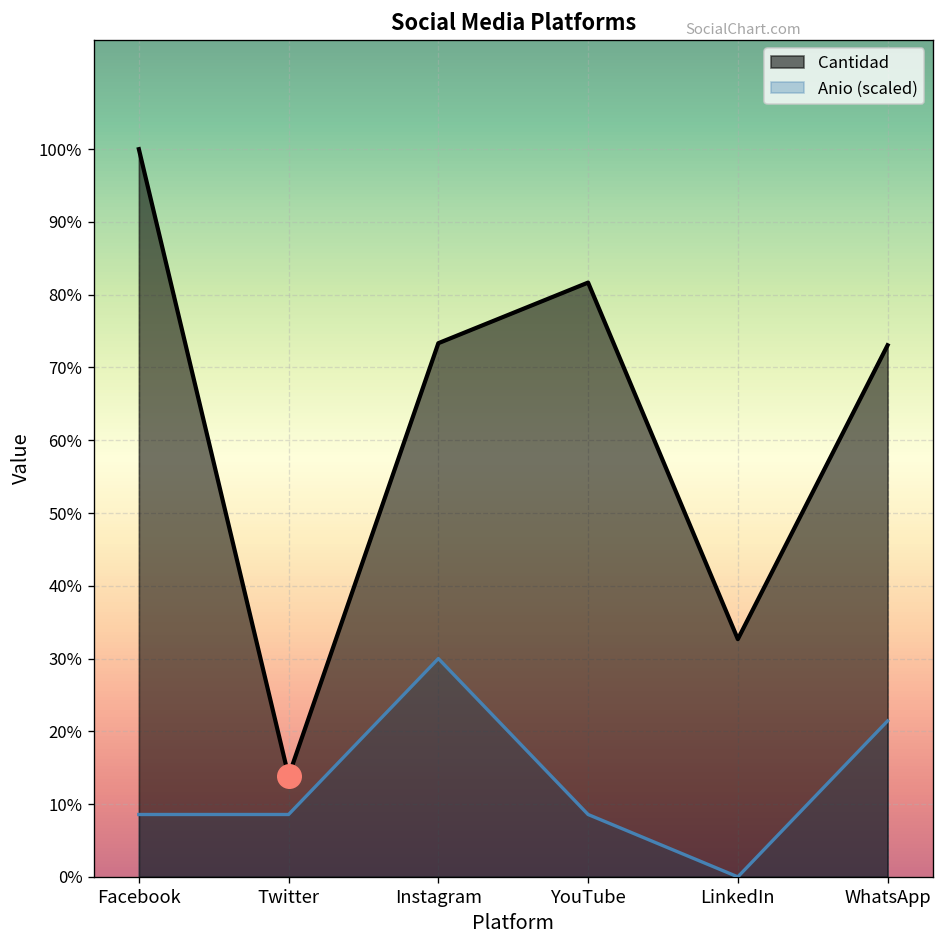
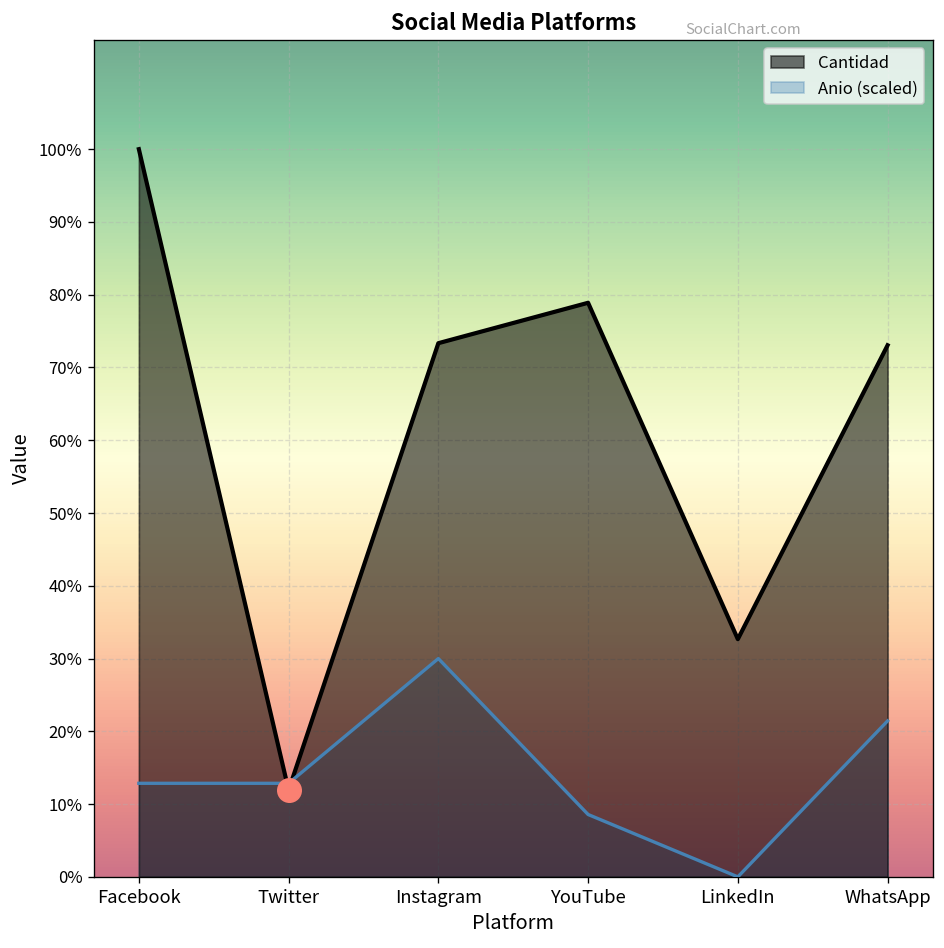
Anio (scaled), Facebook: 9% -> 13%
Cantidad, Twitter: 14% -> 12%
Anio (scaled), Twitter: 9% -> 13%
Cantidad, YouTube: 82% -> 79%
